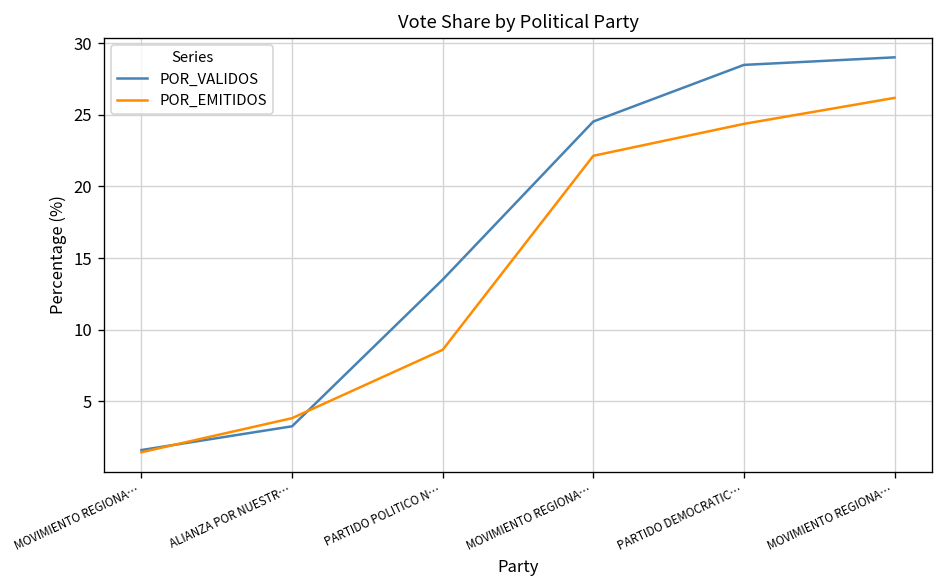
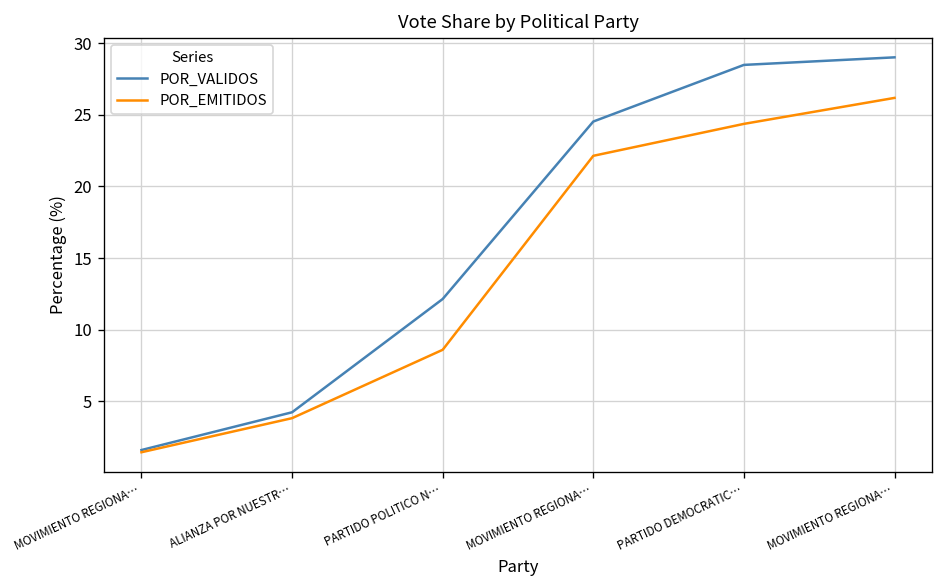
POR_VALIDOS, ALIANZA POR NUESTR…: 3.2 -> 4.2
POR_VALIDOS, PARTIDO POLITICO N…: 13.5 -> 12.1
